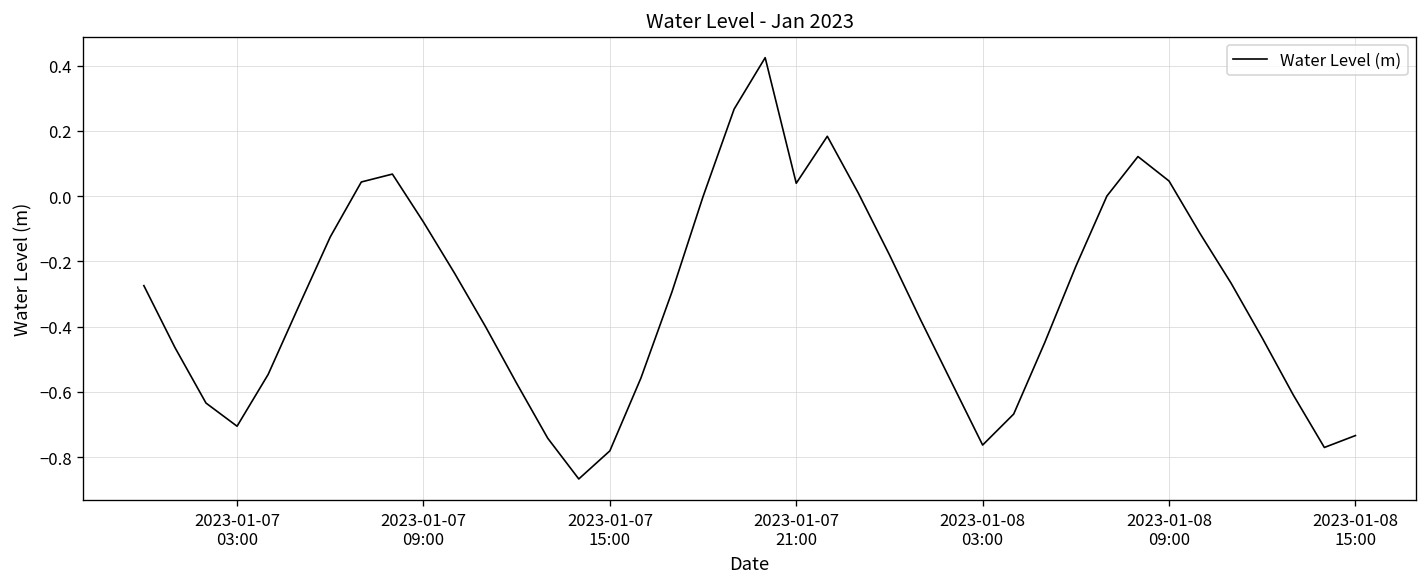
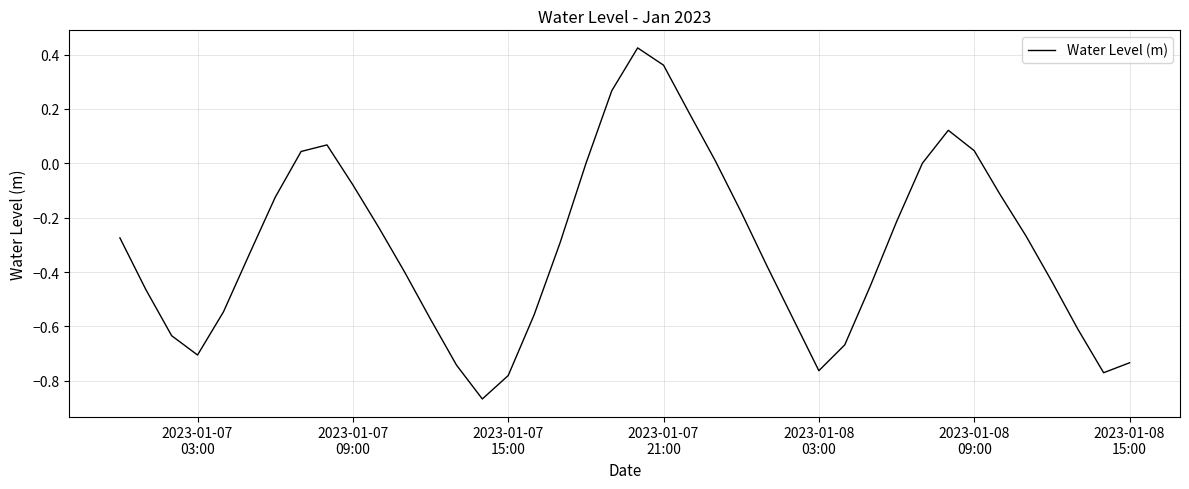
2023-01-07 21:00: 0.04 -> 0.36
